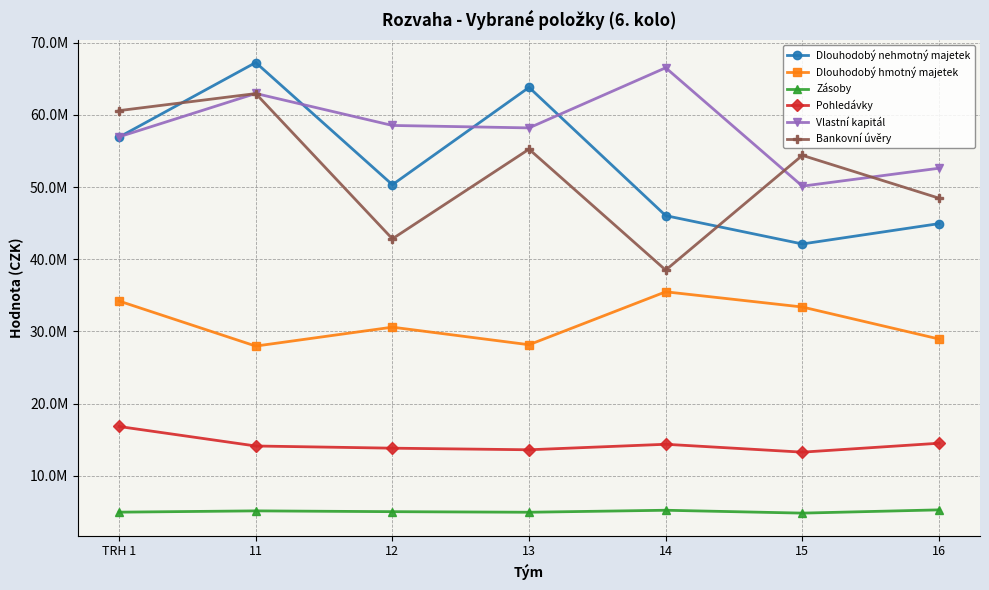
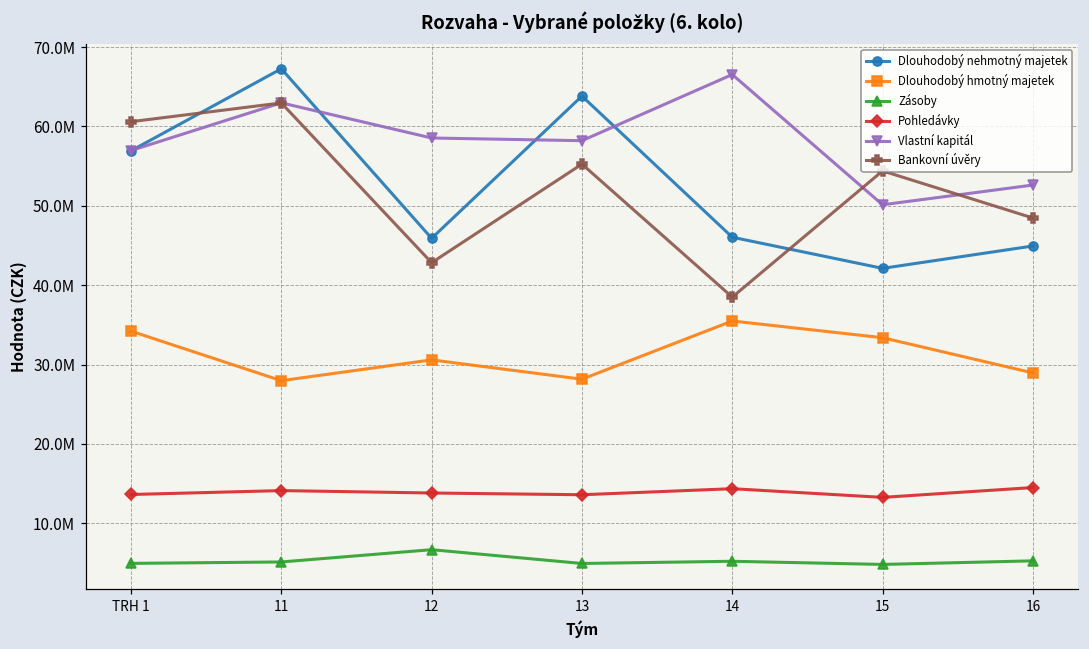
Pohledávky, TRH 1: 17000000 -> 14000000
Dlouhodobý nehmotný majetek, 12: 50000000 -> 46000000
Zásoby, 12: 5000000 -> 7000000
